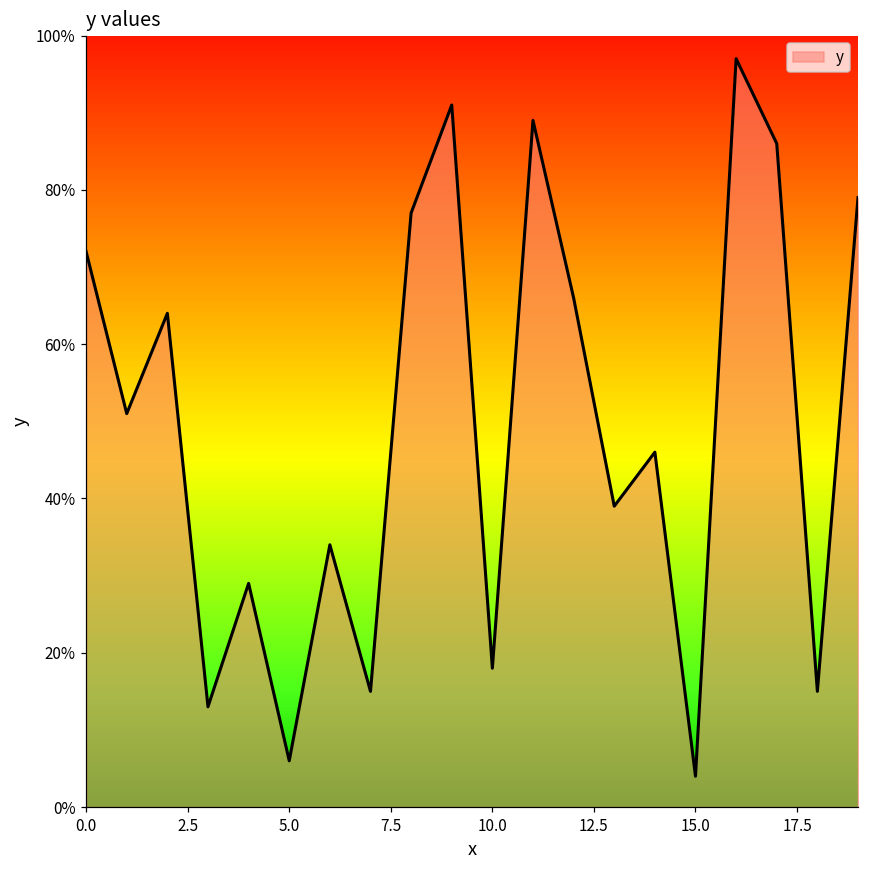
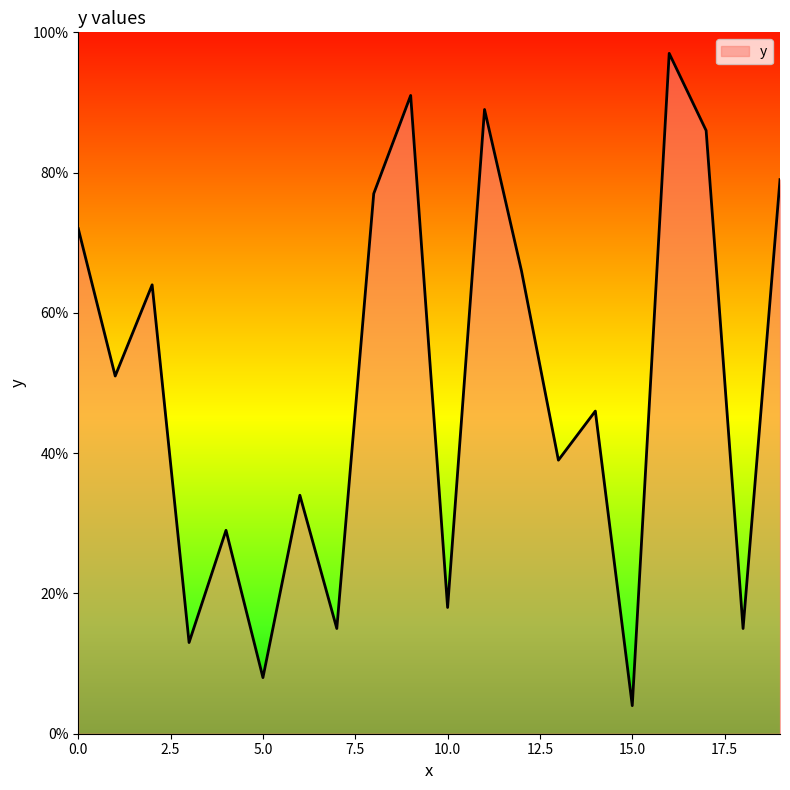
5.0: 6% -> 8%
